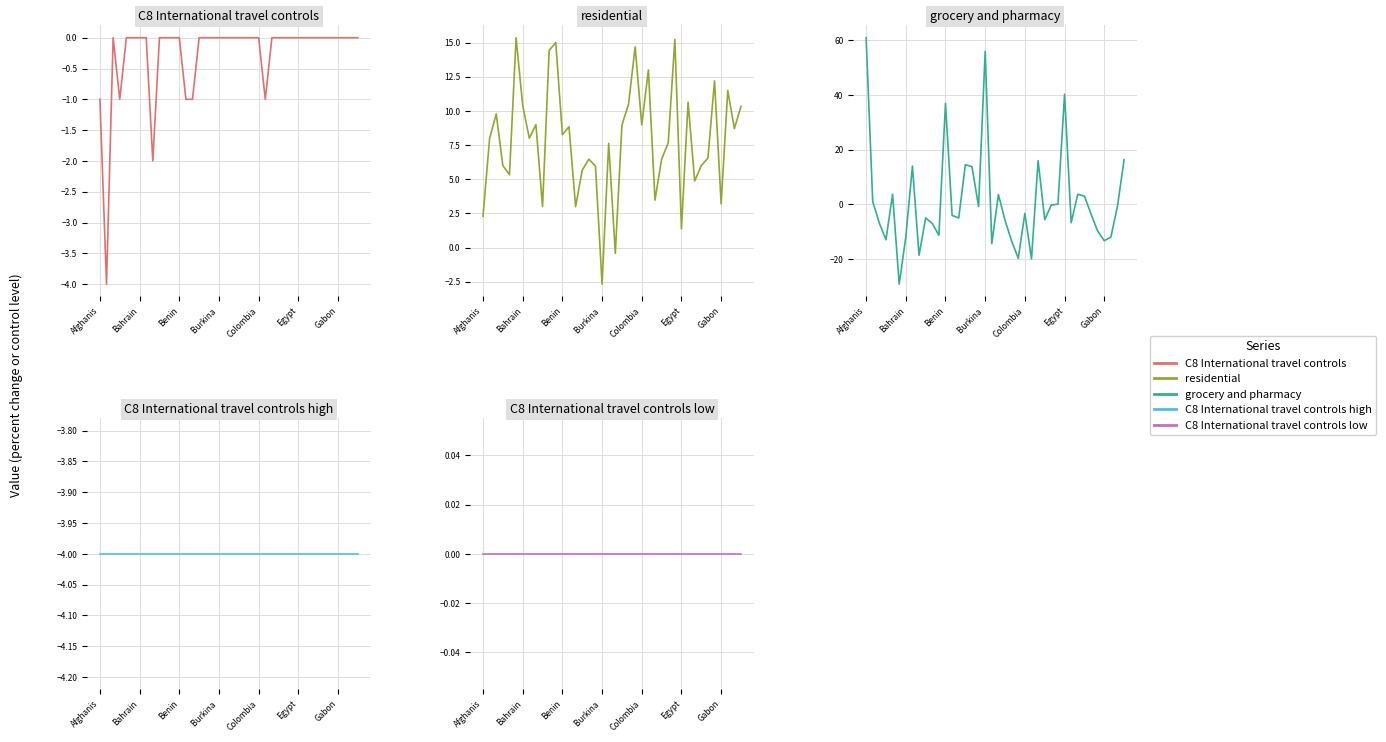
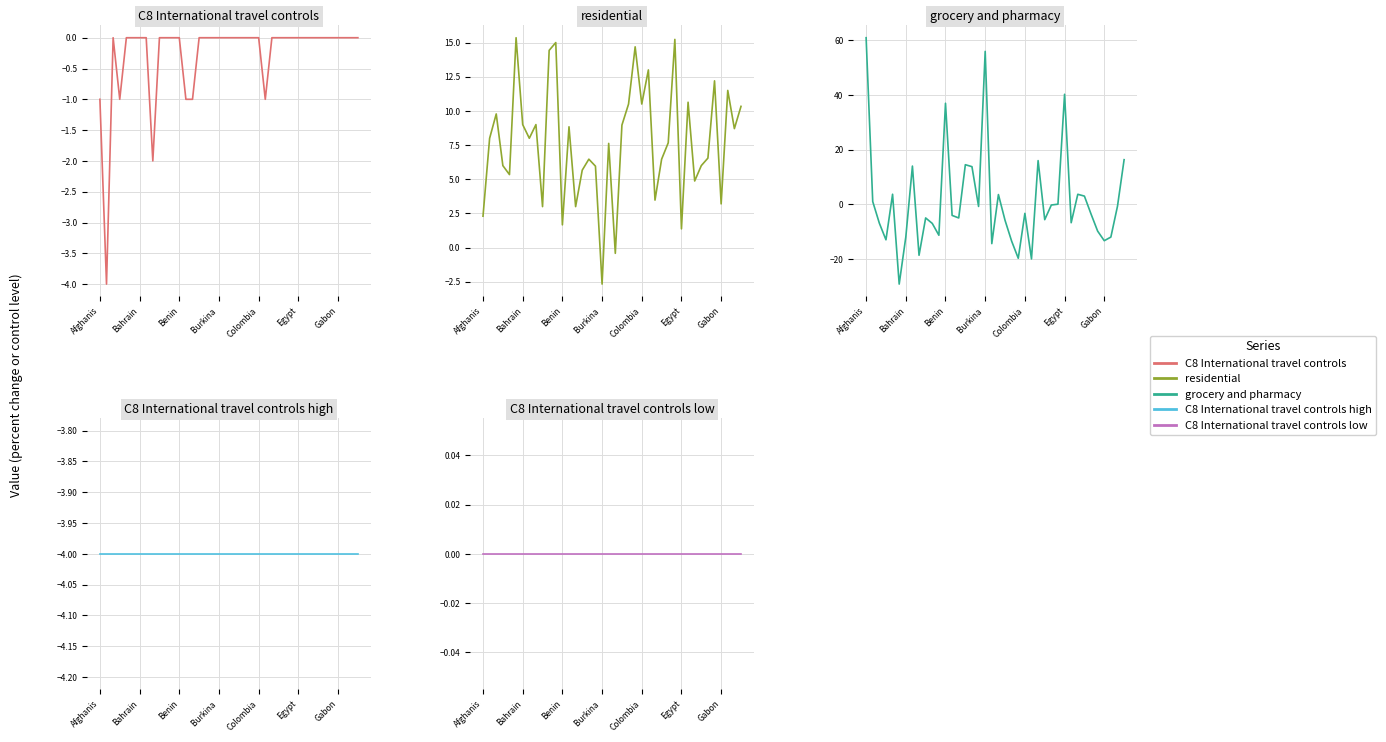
residential, Bahrain: 10.4 -> 9.0
residential, Benin: 8.3 -> 1.7
residential, Colombia: 9.0 -> 10.5
